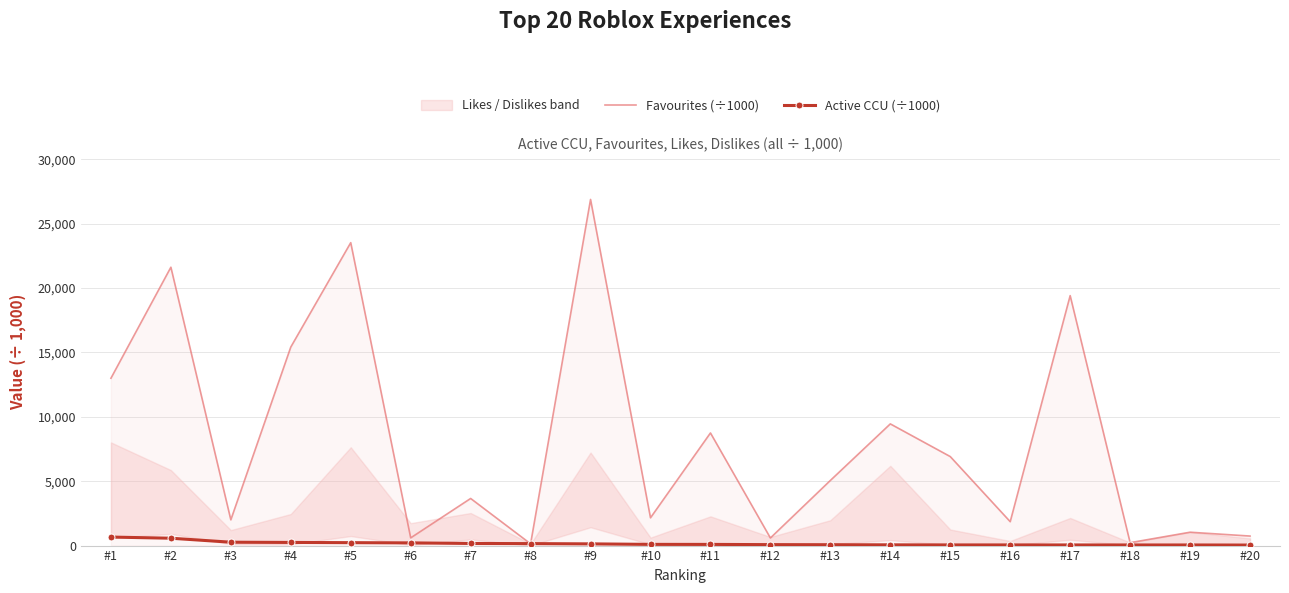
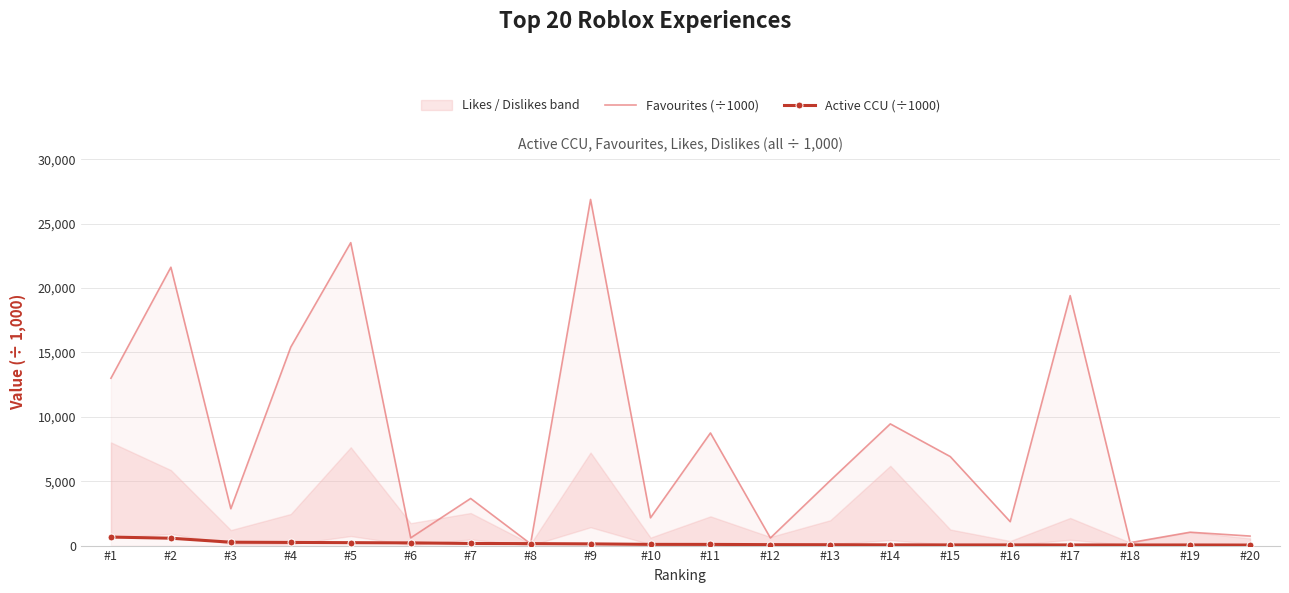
Favourites (÷1000), #3: 2,000 -> 2,900
